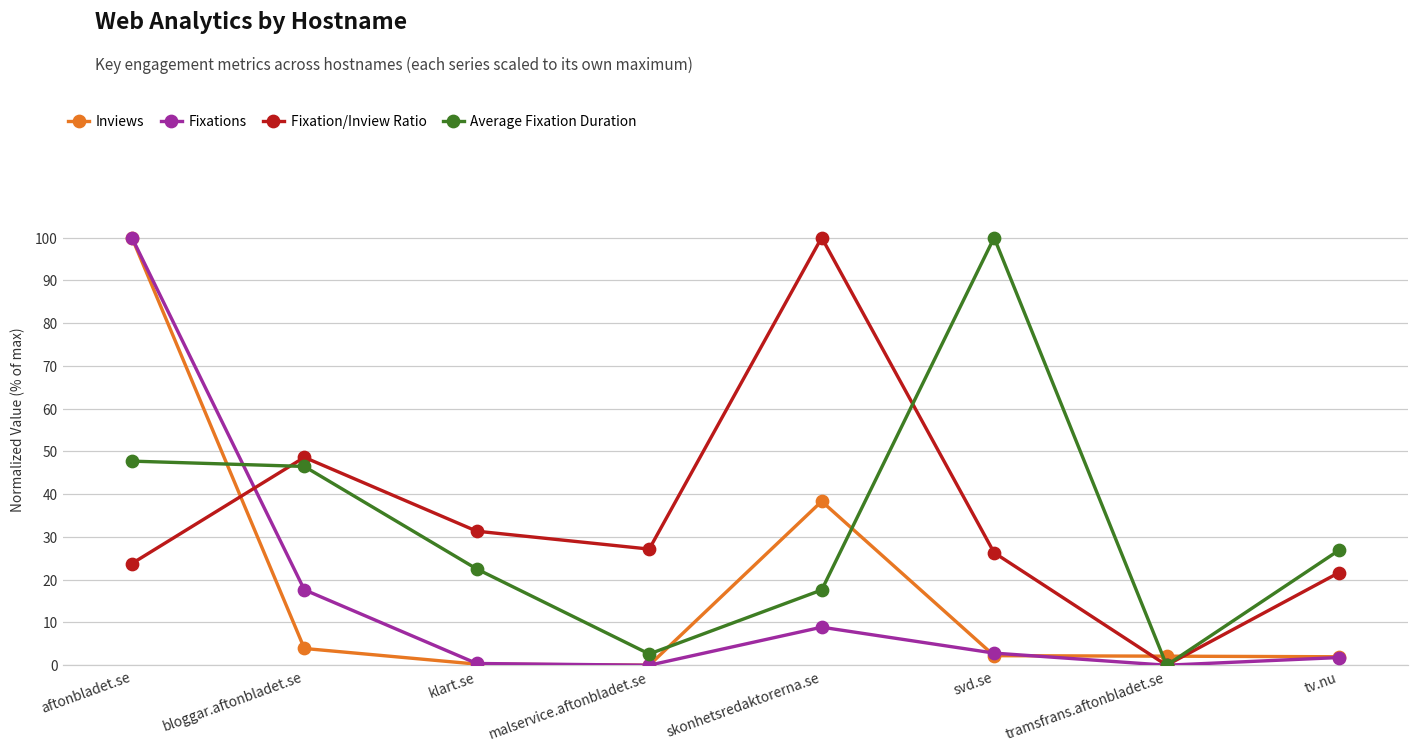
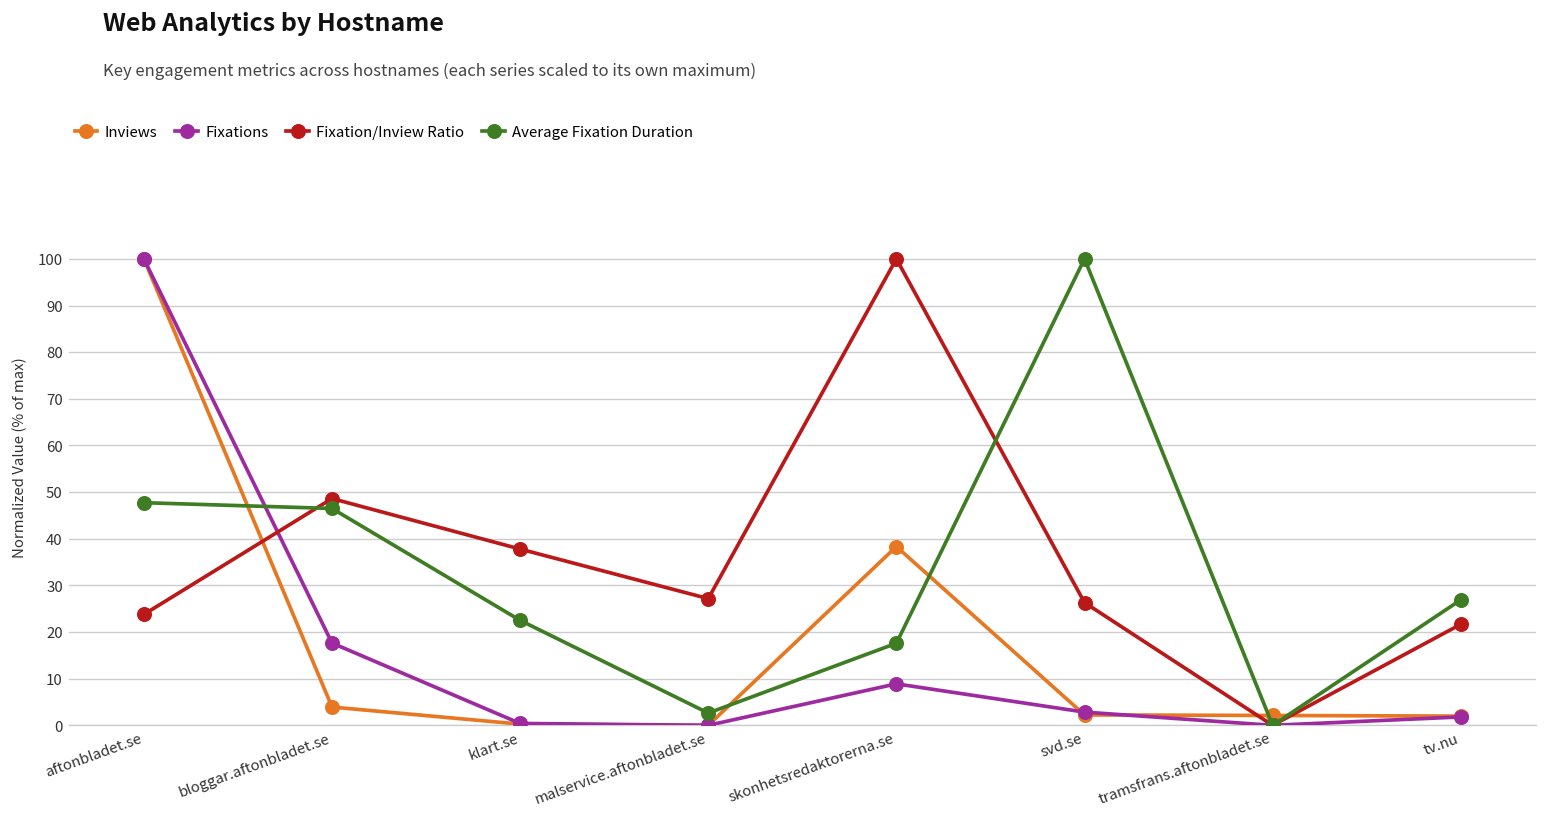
Fixation/Inview Ratio, klart.se: 31 -> 38
